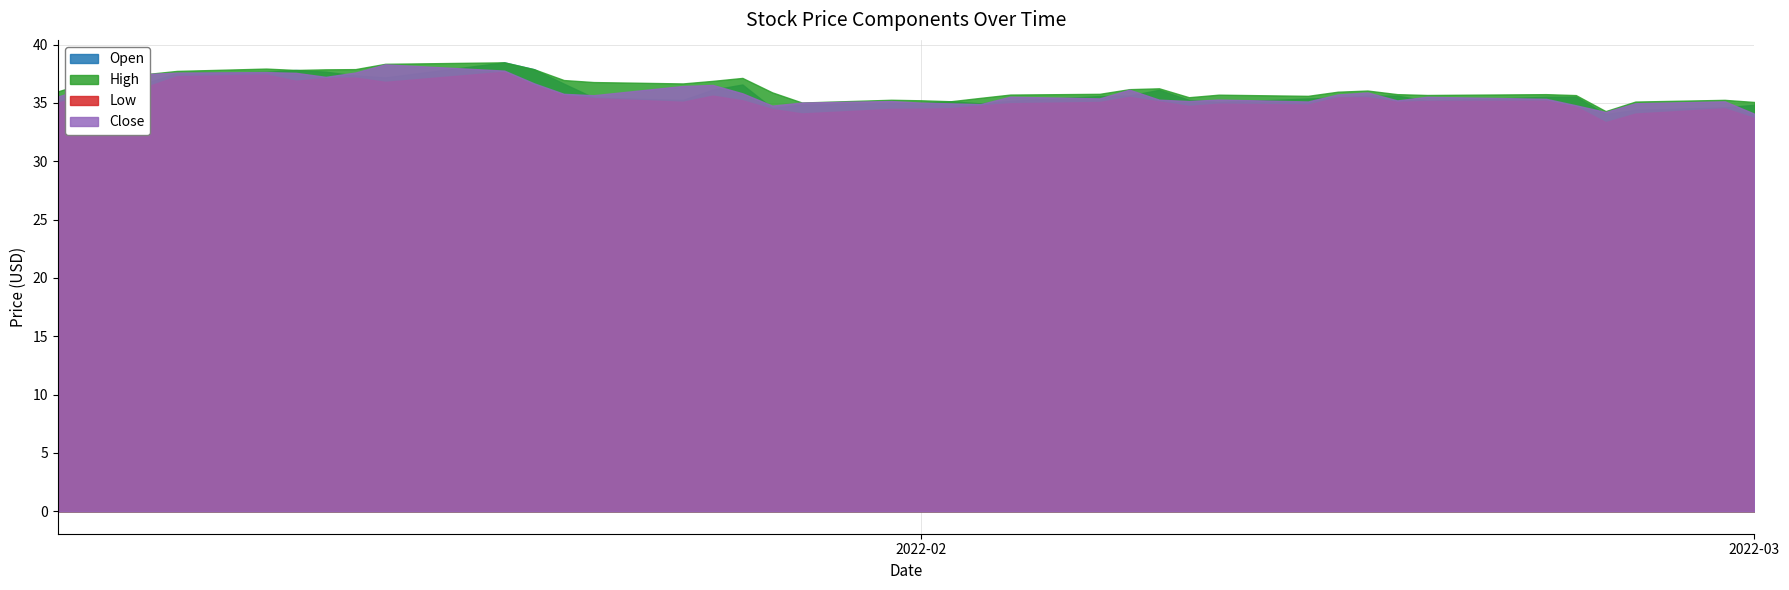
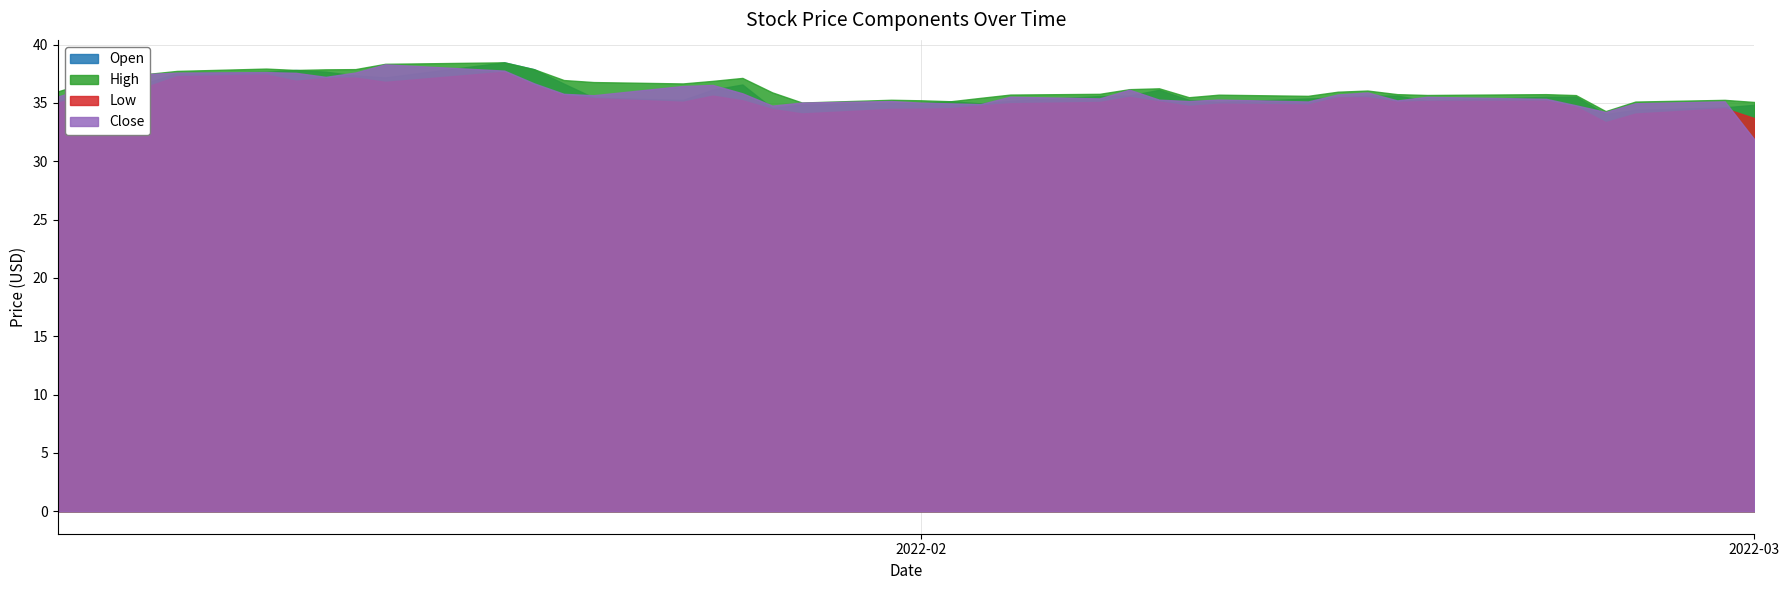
Close, 2022-03: 34.1 -> 31.9
